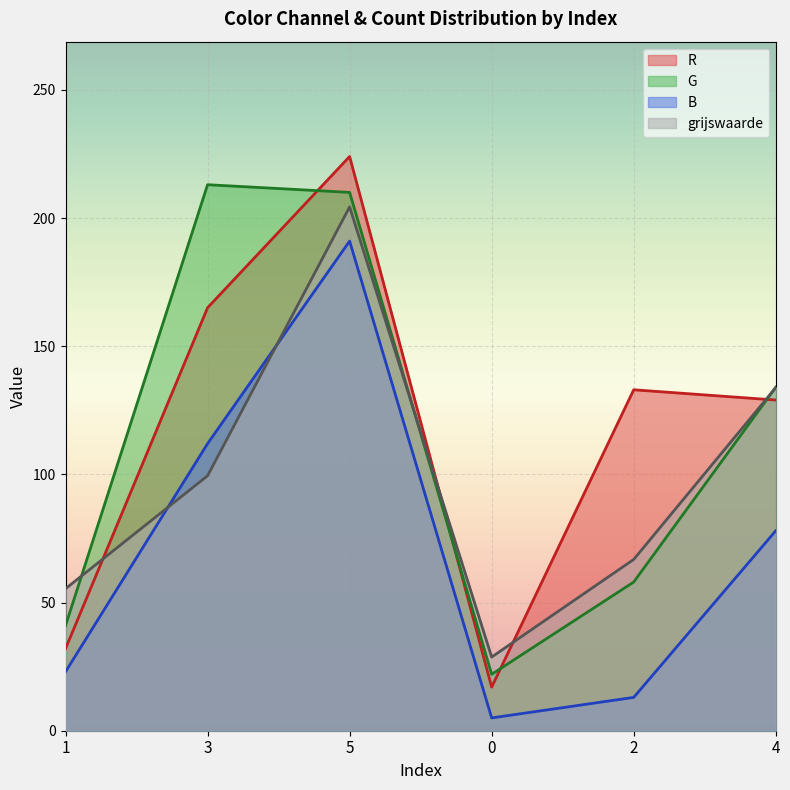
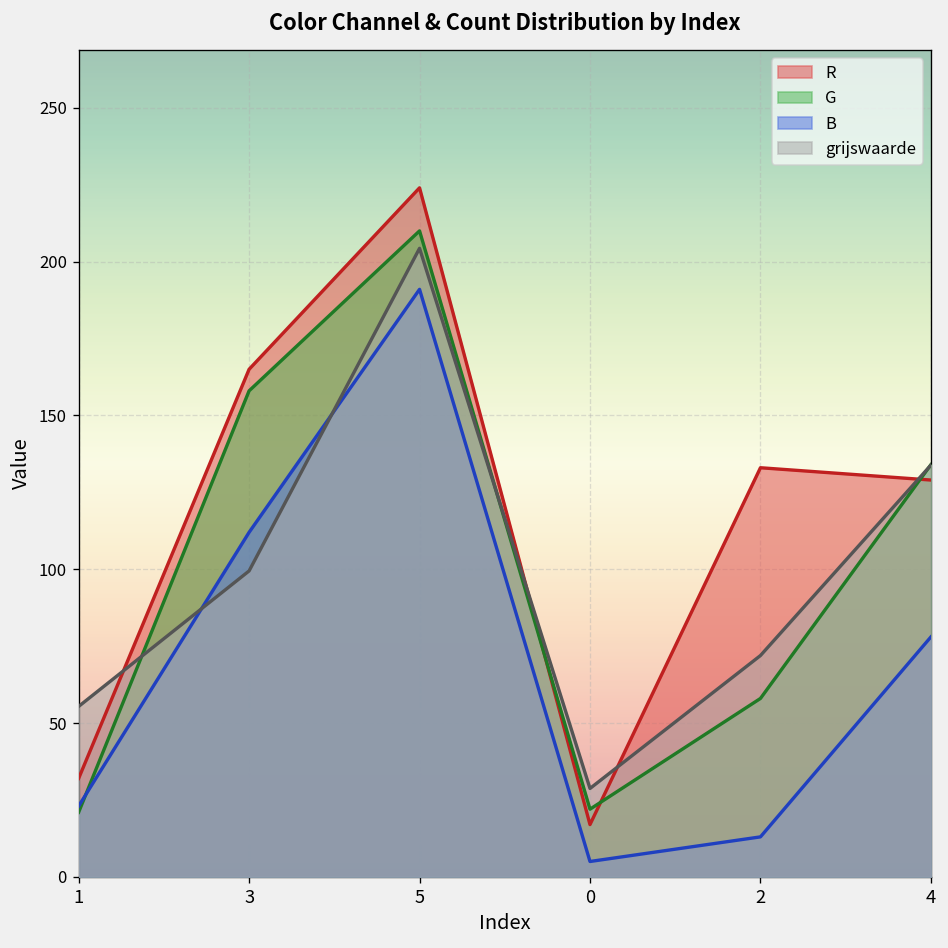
G, 1: 41 -> 21
G, 3: 213 -> 158
grijswaarde, 2: 67 -> 72
